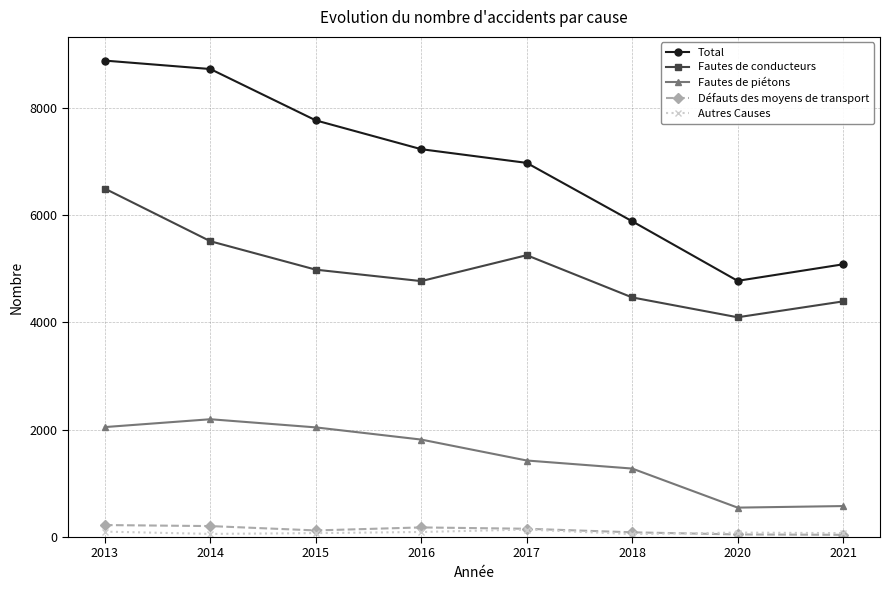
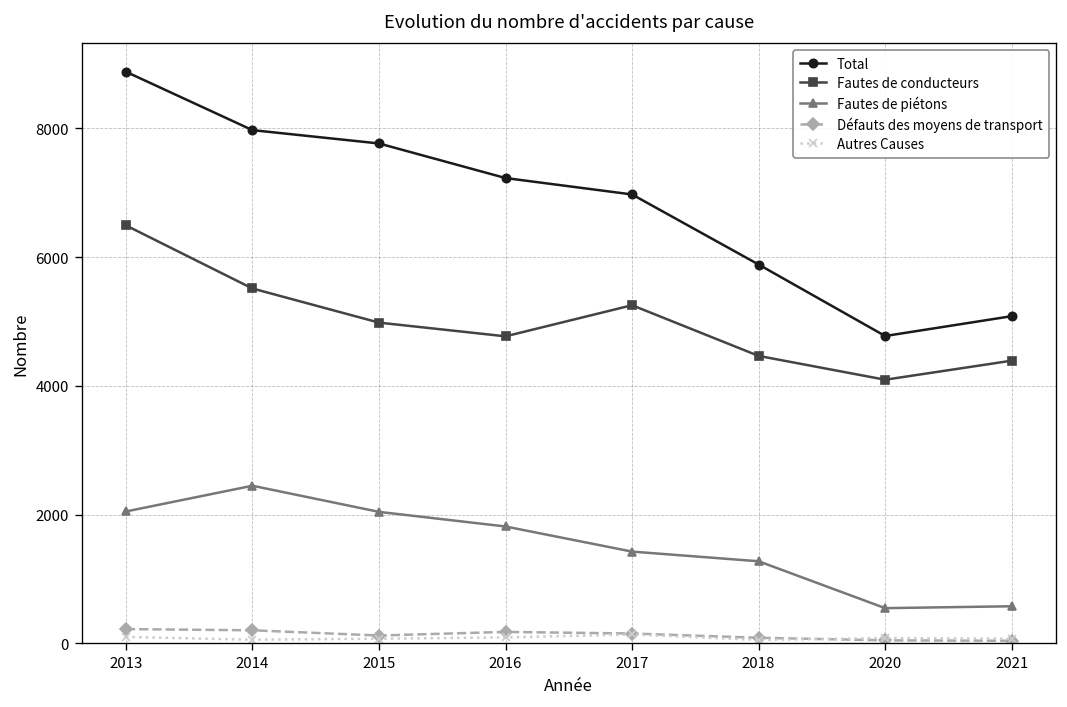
Total, 2014: 8700 -> 8000
Fautes de piétons, 2014: 2200 -> 2400
